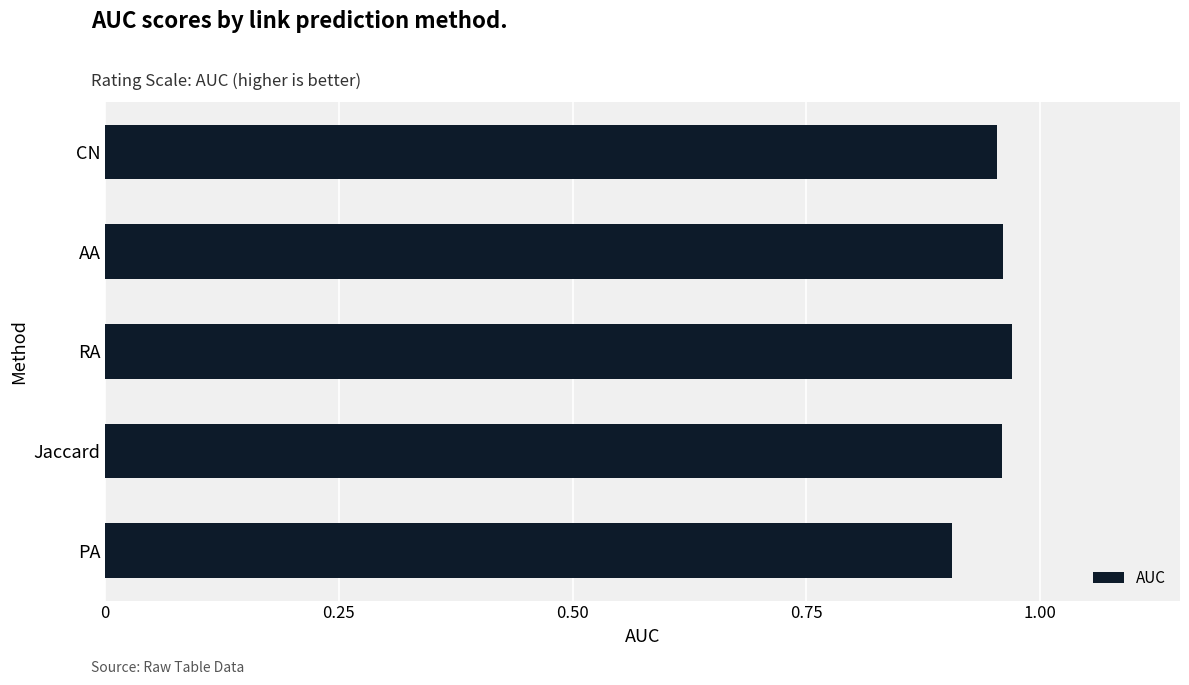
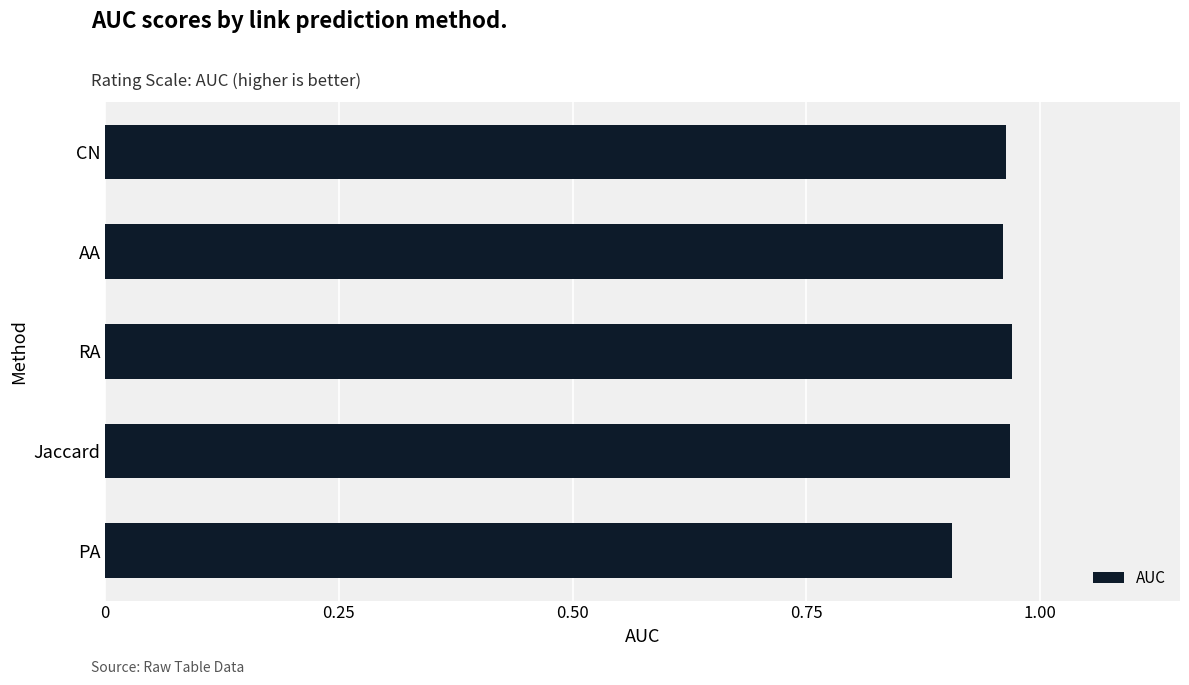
CN: 0.95 -> 0.96
Jaccard: 0.96 -> 0.97
